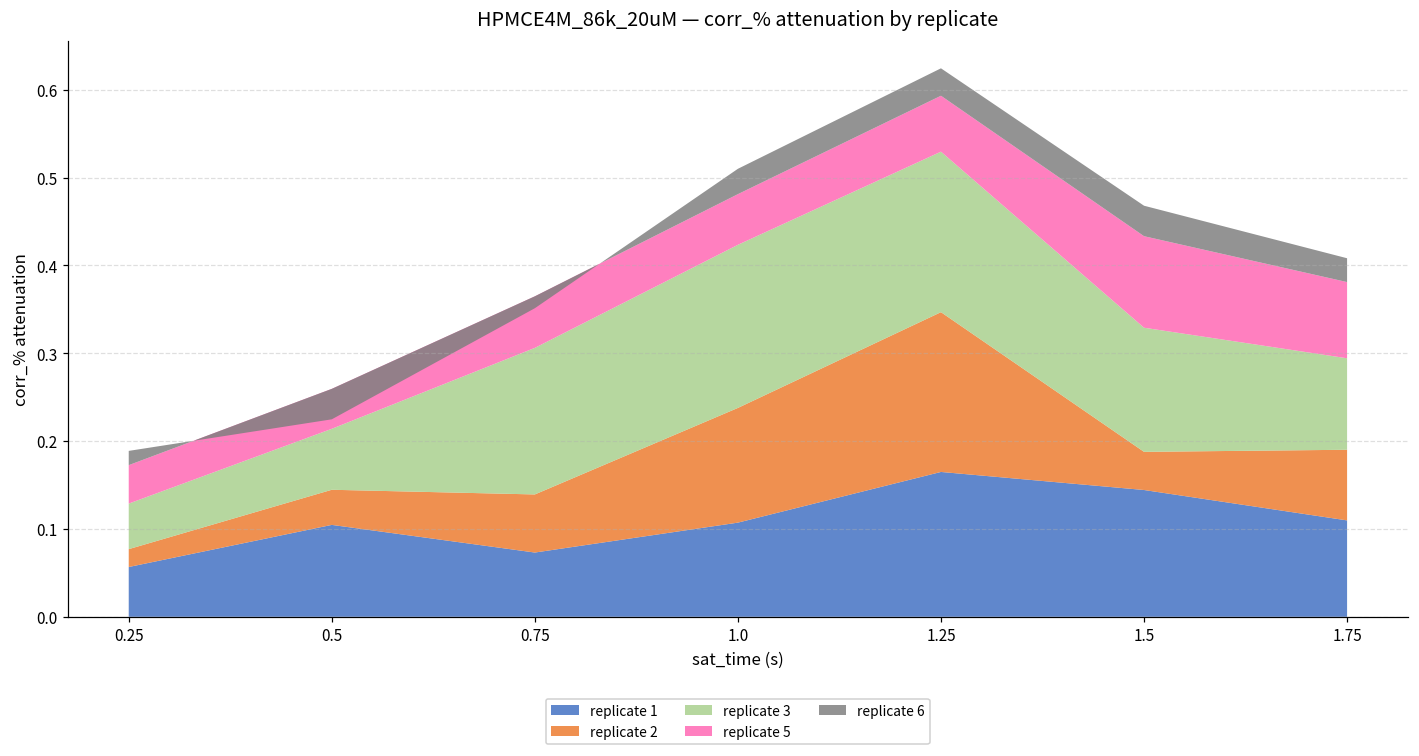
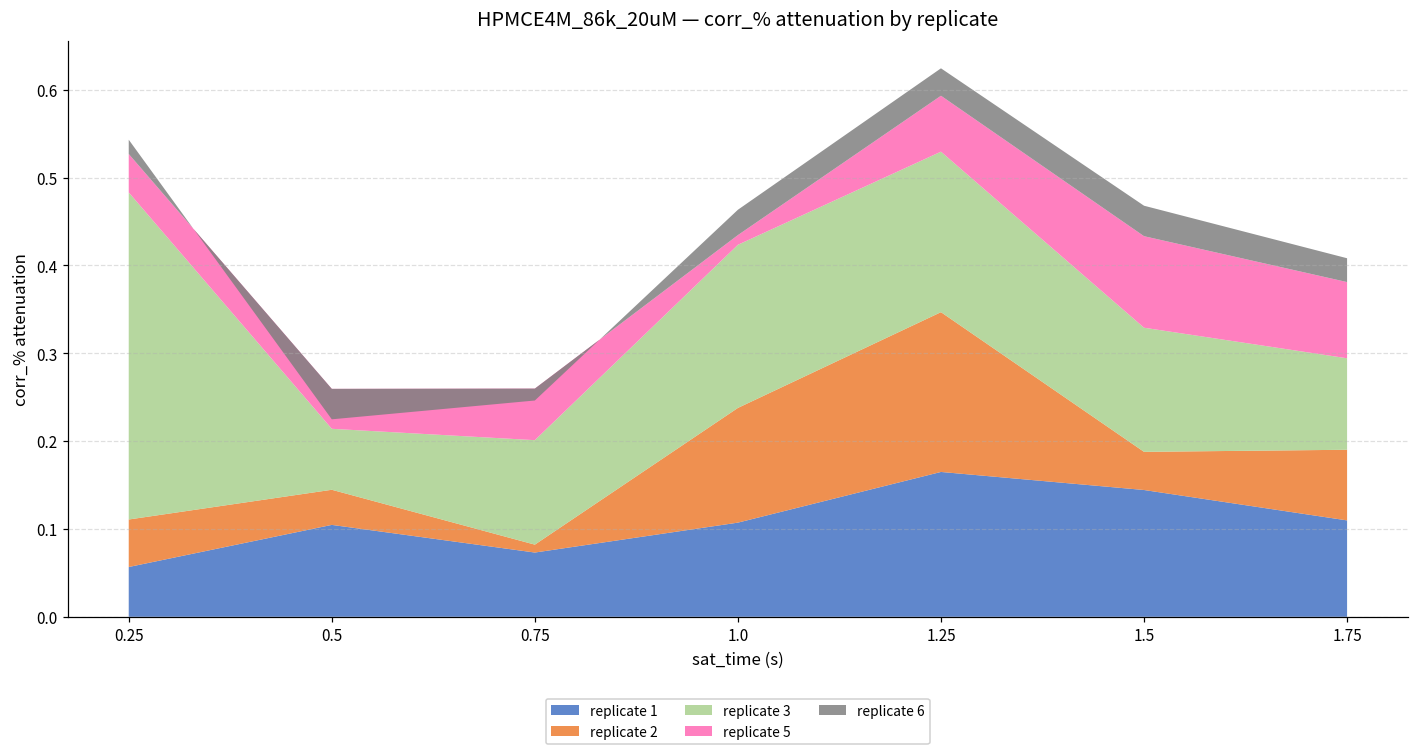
replicate 2, 0.25: 0.02 -> 0.05
replicate 3, 0.25: 0.05 -> 0.37
replicate 2, 0.75: 0.07 -> 0.01
replicate 3, 0.75: 0.17 -> 0.12
replicate 5, 1.0: 0.06 -> 0.01
